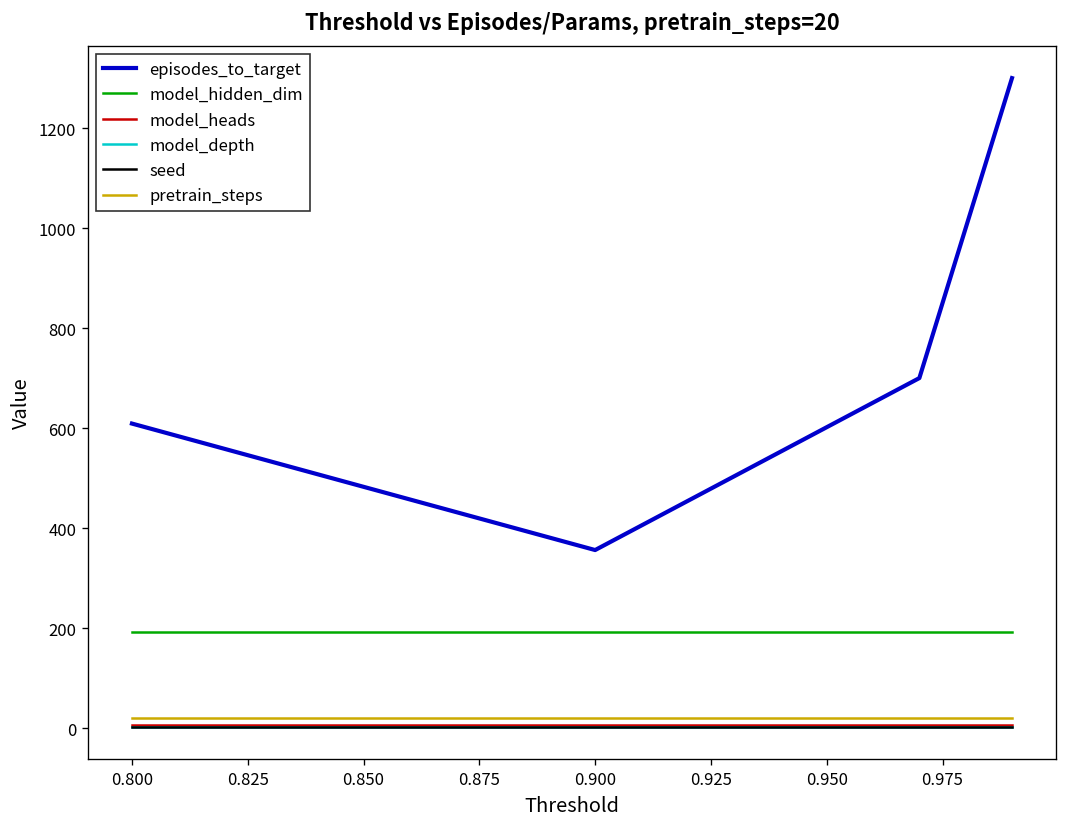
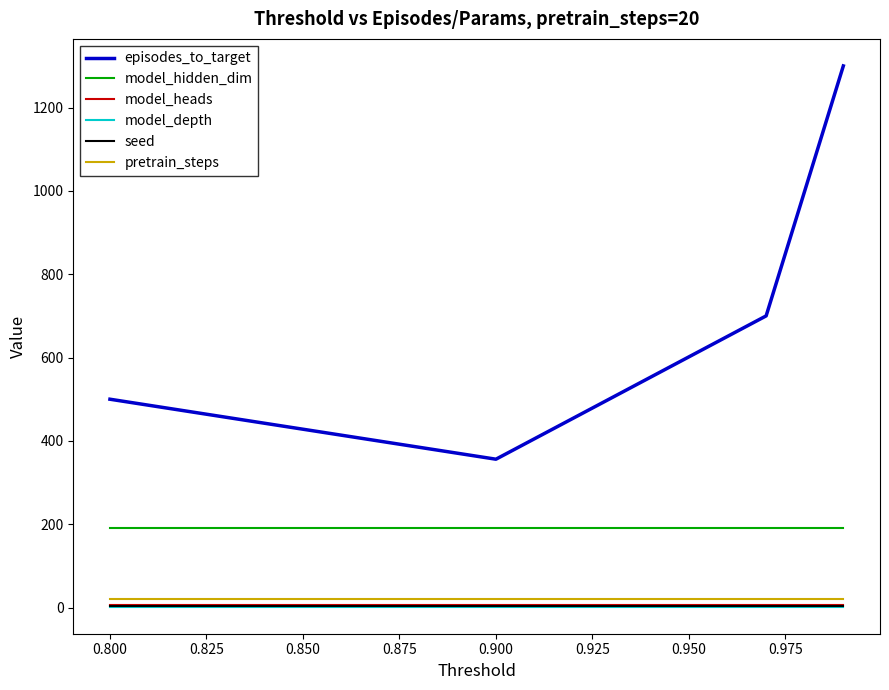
episodes_to_target, 0.800: 610 -> 500
